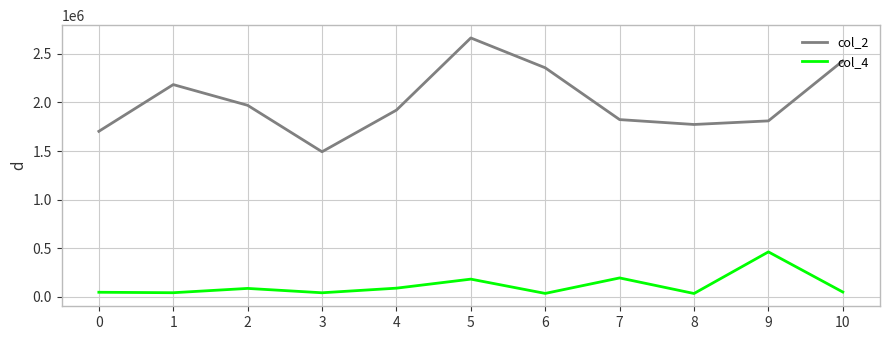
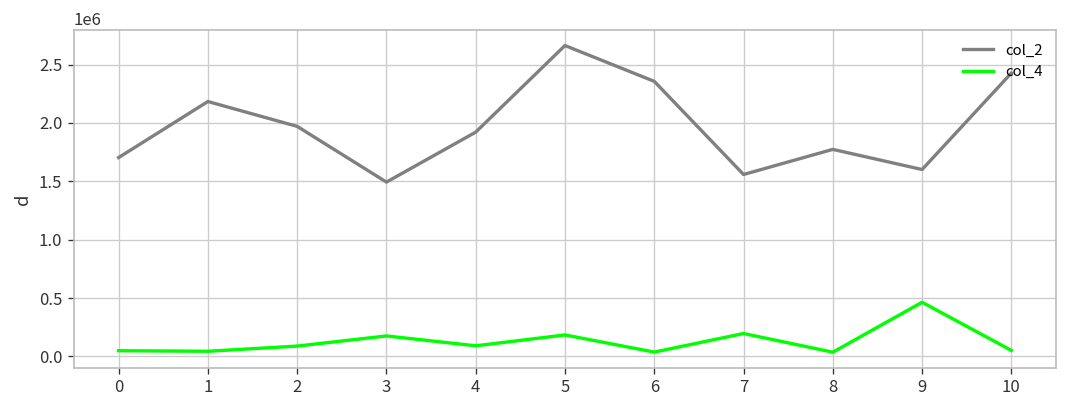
col_4, 3: 0 -> 200000
col_2, 7: 1800000 -> 1600000
col_2, 9: 1800000 -> 1600000
